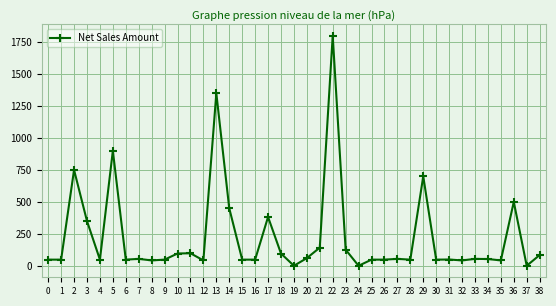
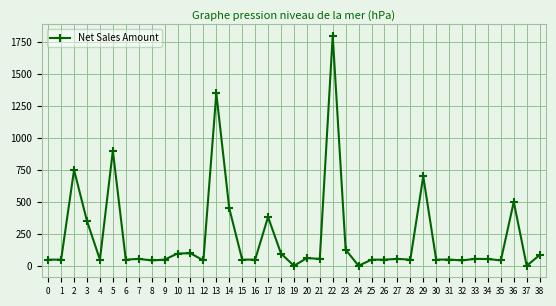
21: 140 -> 50
